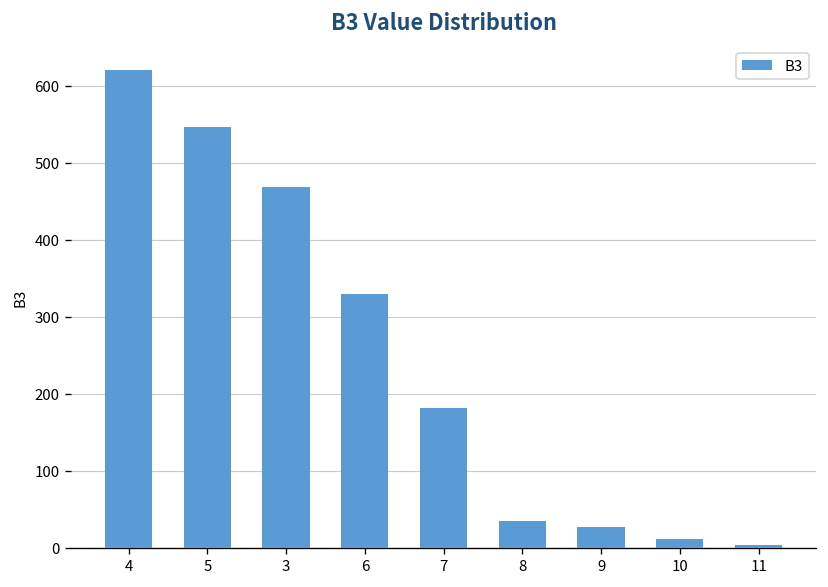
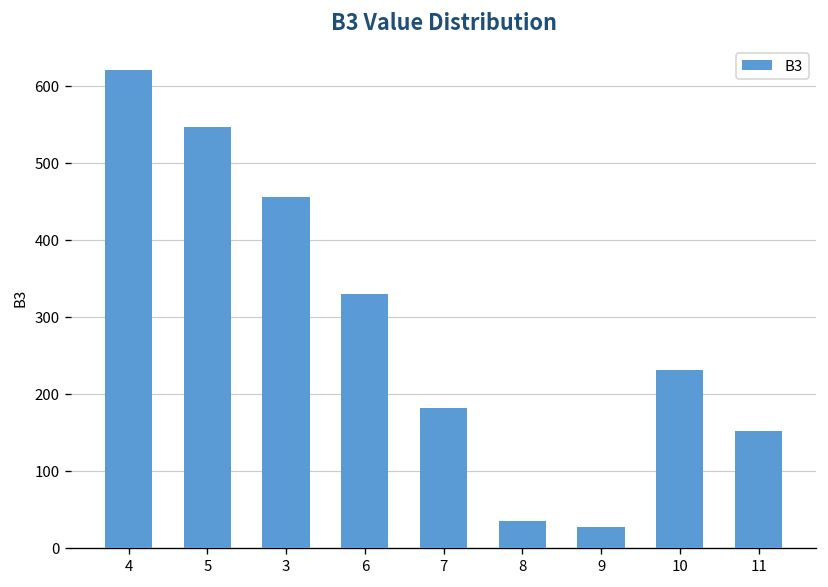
3: 470 -> 460
10: 10 -> 230
11: 0 -> 150
